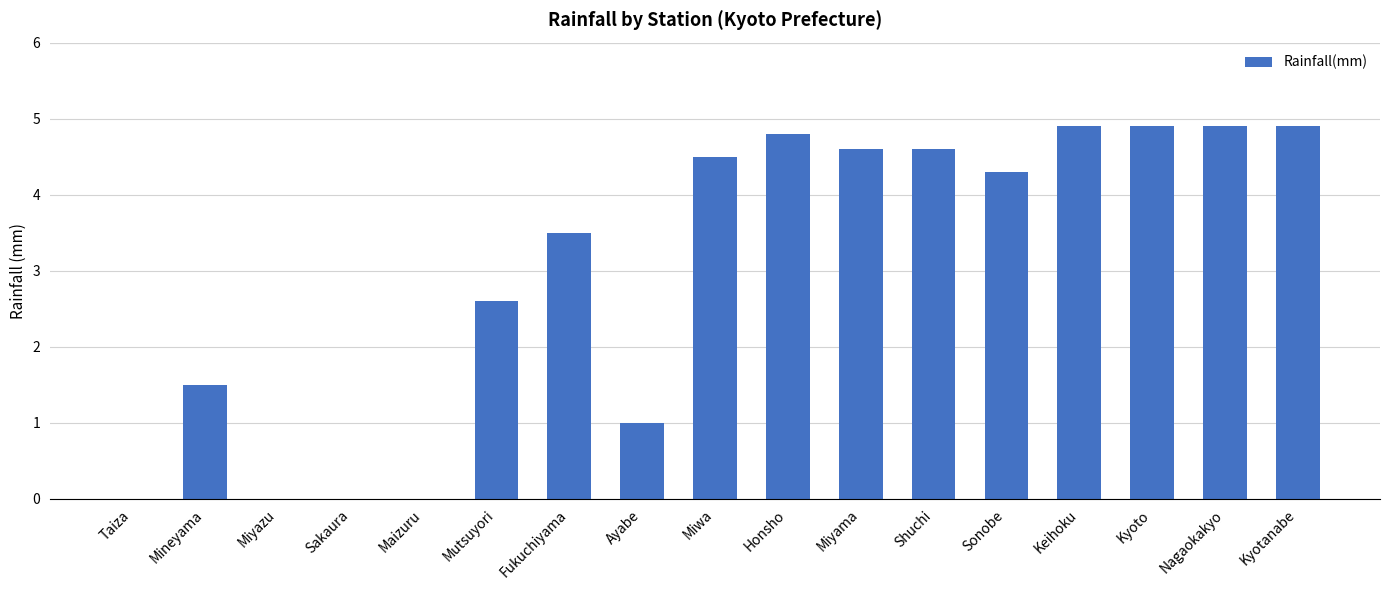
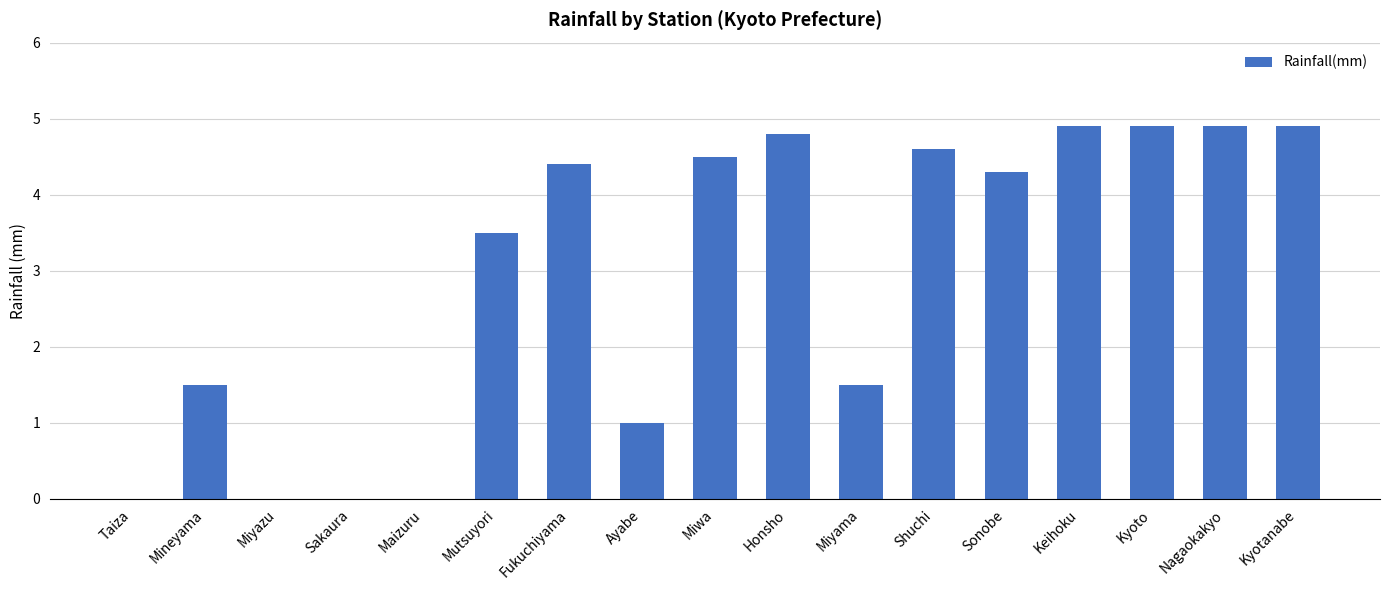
Mutsuyori: 2.6 -> 3.5
Fukuchiyama: 3.5 -> 4.4
Miyama: 4.6 -> 1.5
